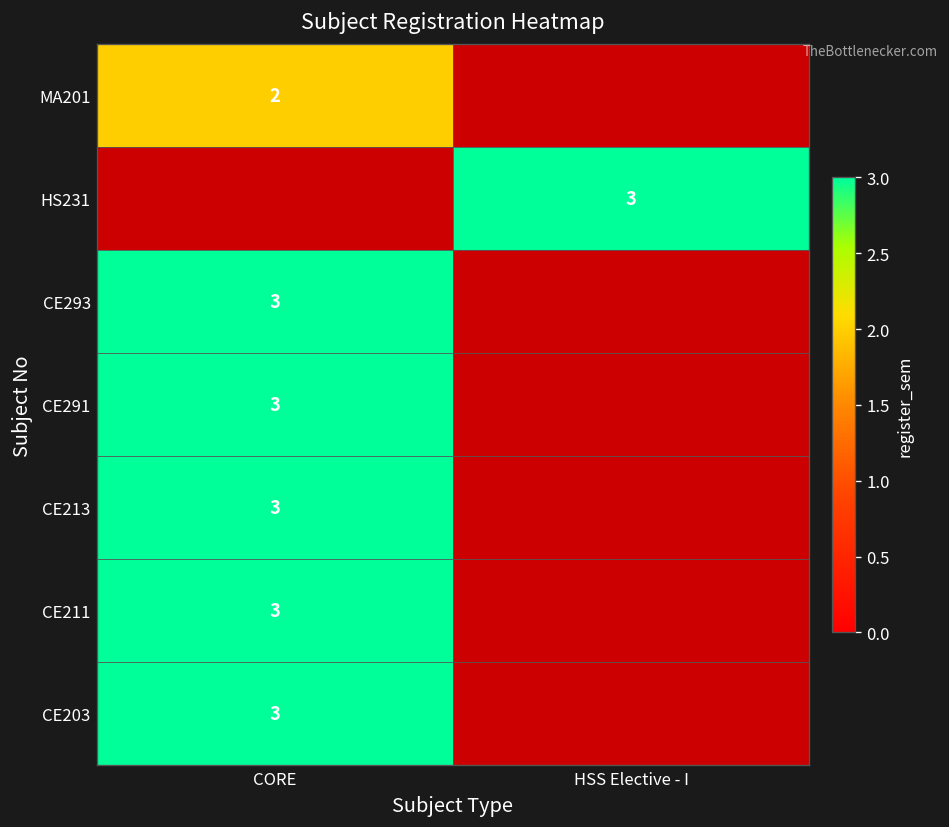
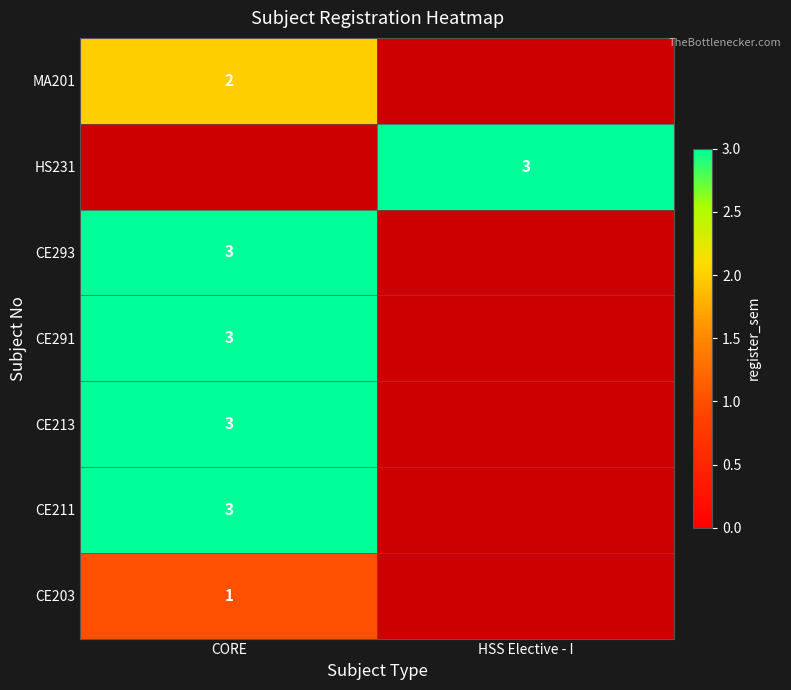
CE203, CORE: 3 -> 1
